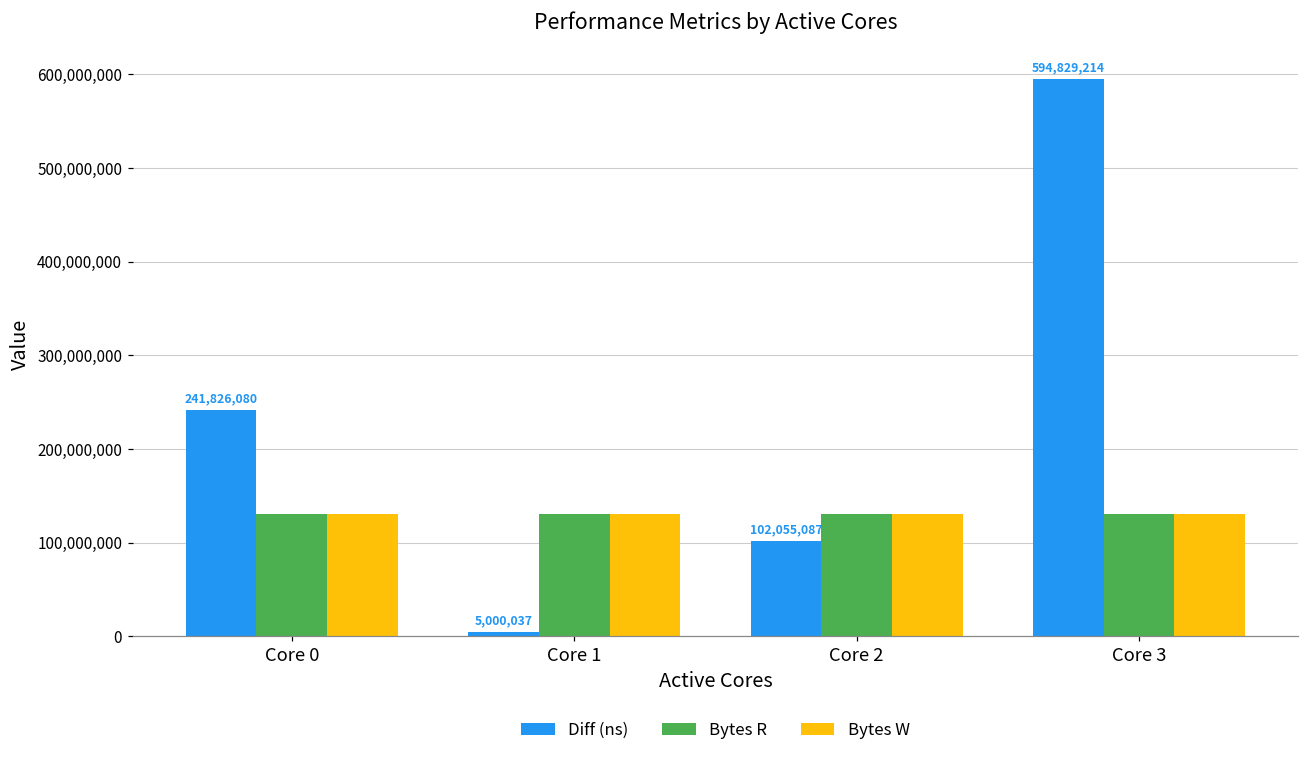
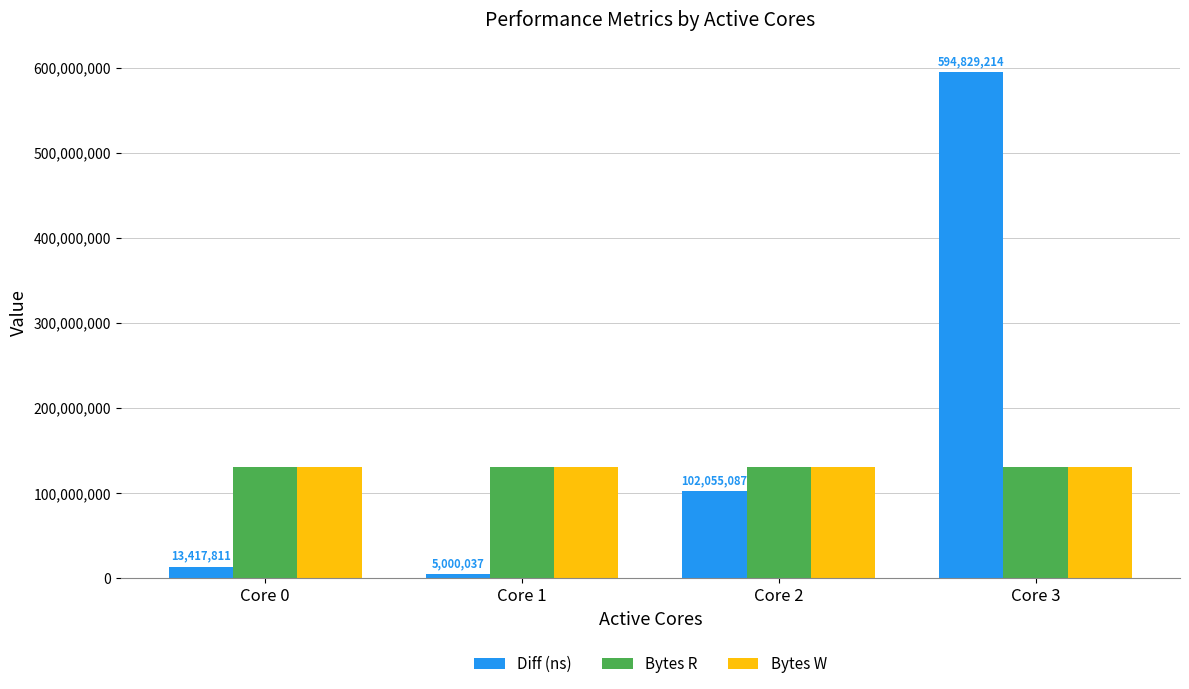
Diff (ns), Core 0: 241,826,080 -> 13,417,811
